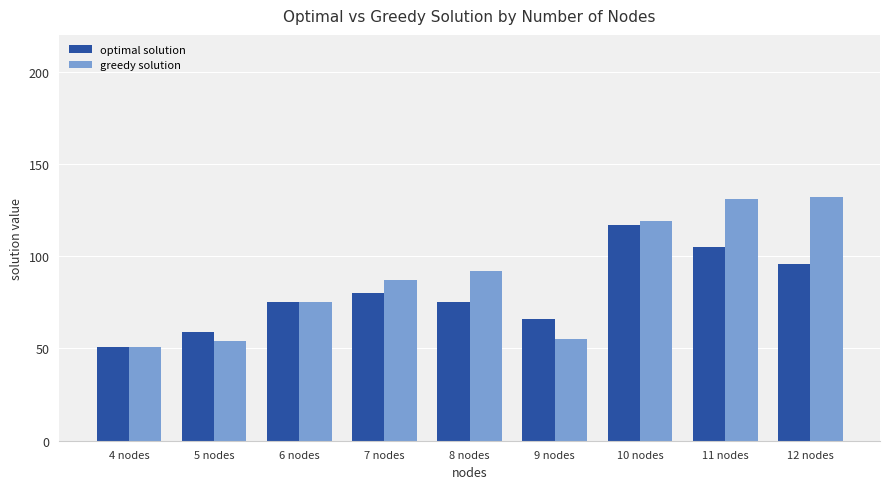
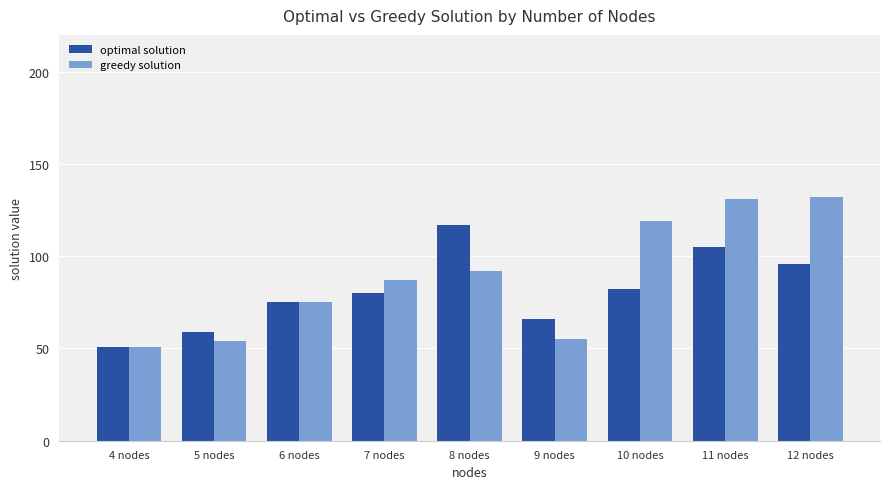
optimal solution, 8 nodes: 75 -> 117
optimal solution, 10 nodes: 117 -> 82
